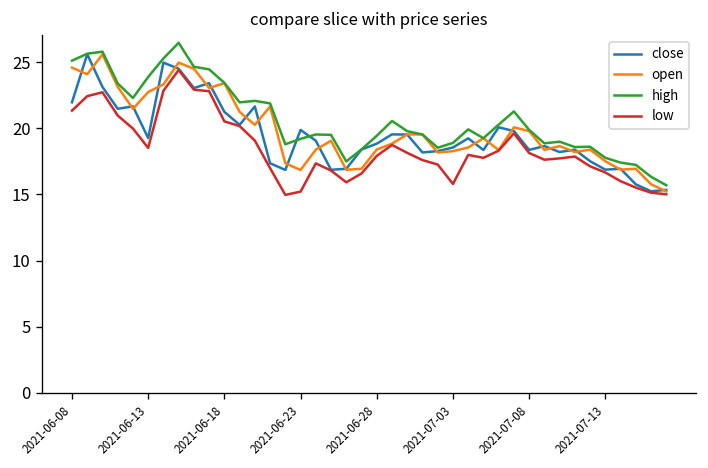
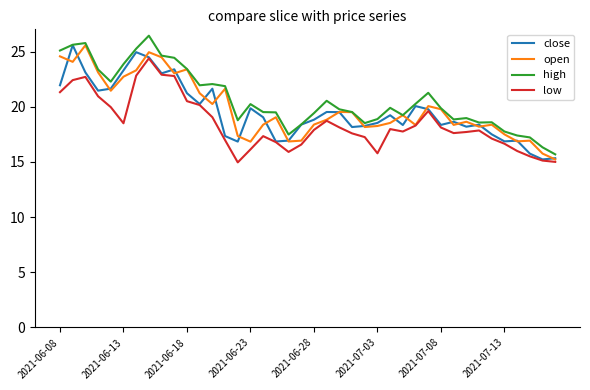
close, 2021-06-13: 19.3 -> 23.3
high, 2021-06-23: 19.2 -> 20.2
low, 2021-06-23: 15.2 -> 16.1
